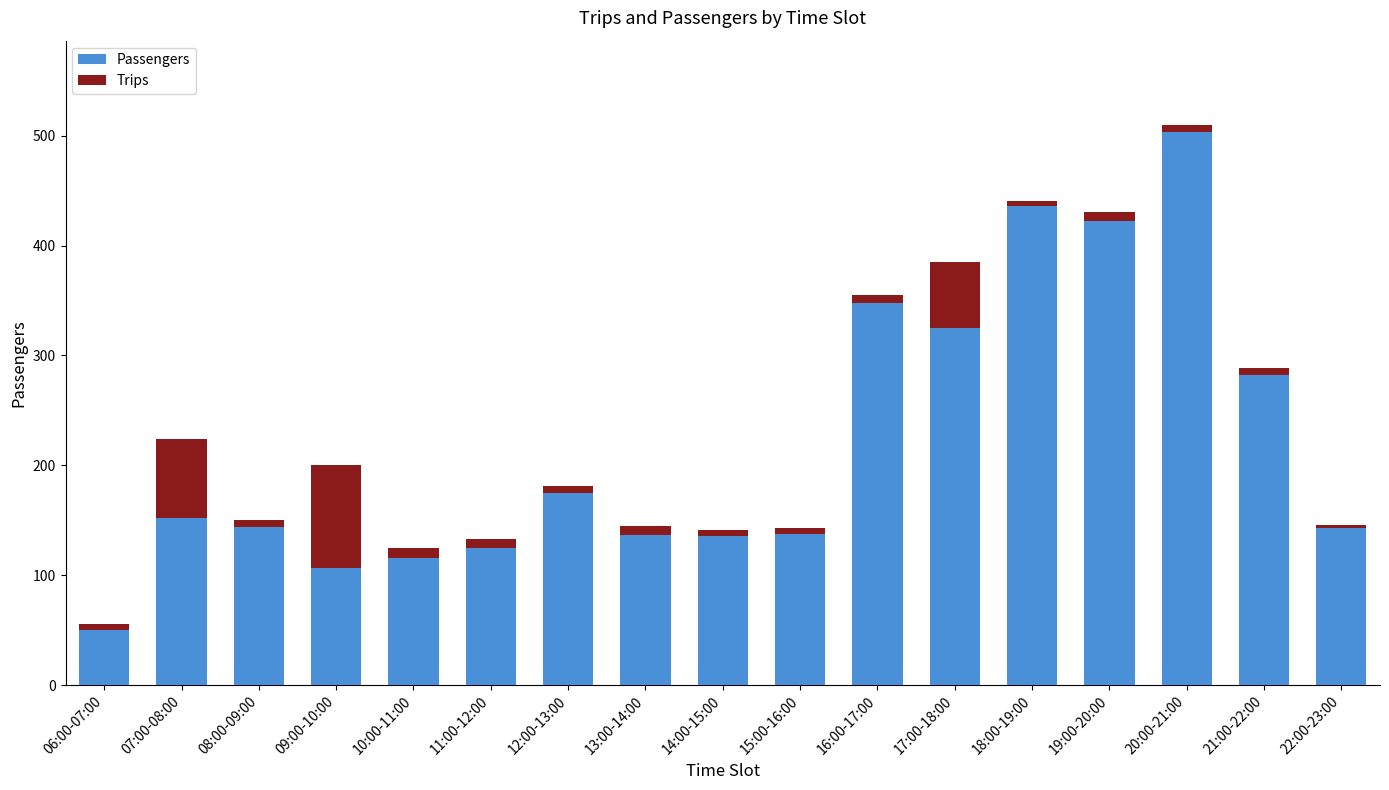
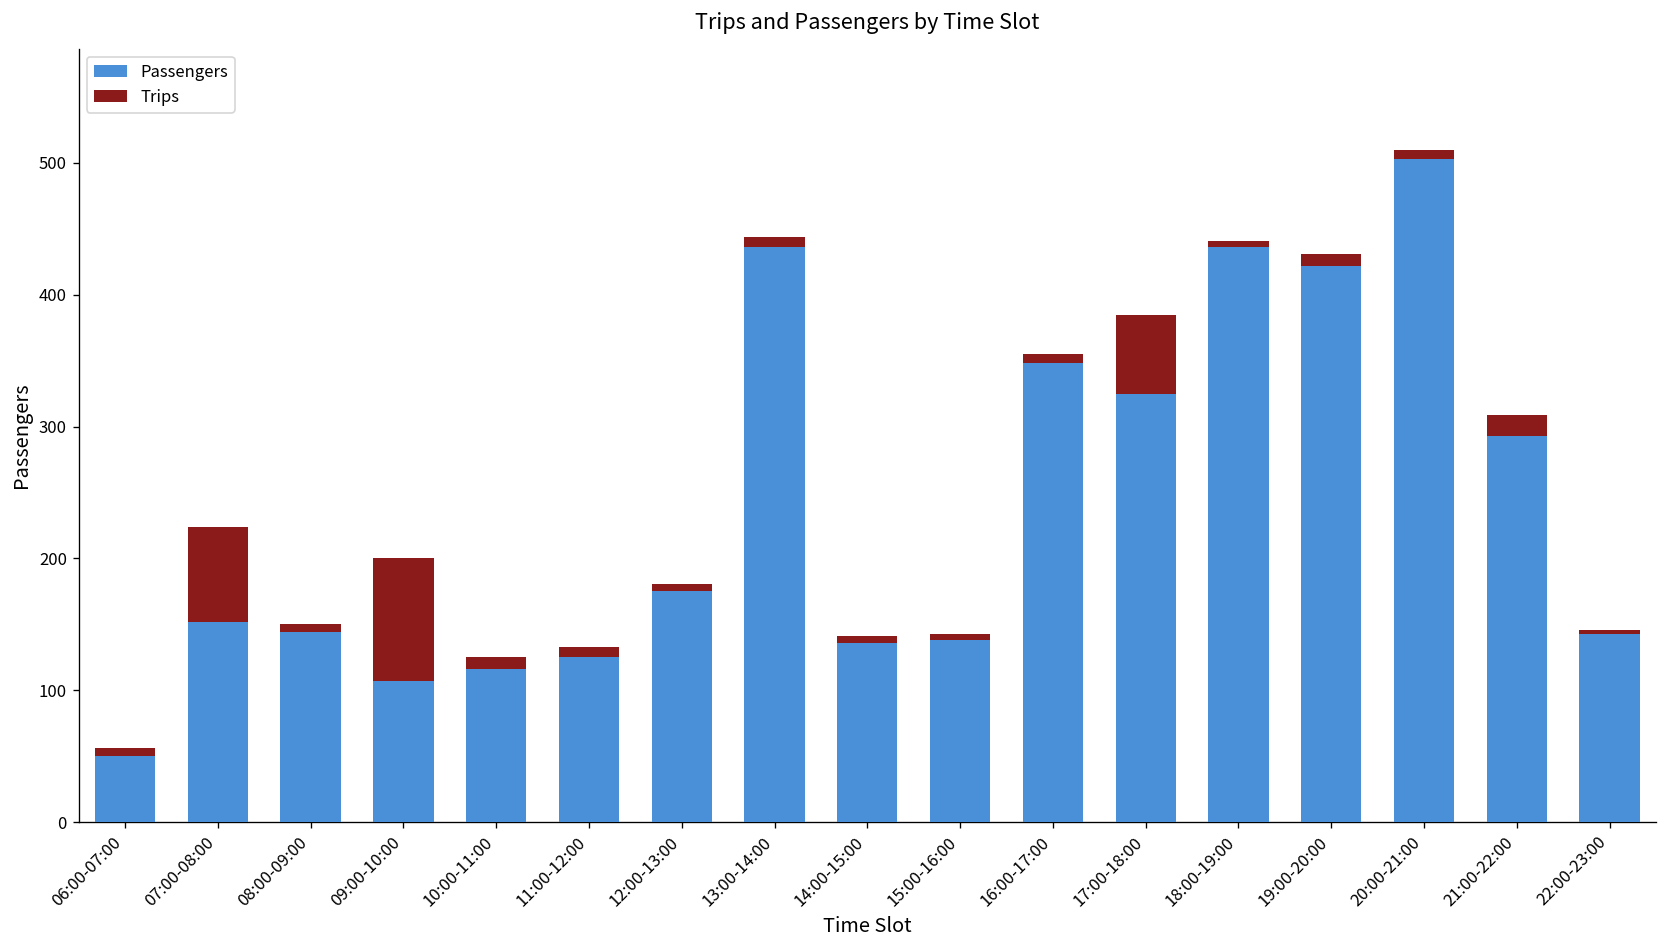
Passengers, 13:00-14:00: 137 -> 436
Passengers, 21:00-22:00: 282 -> 293
Trips, 21:00-22:00: 7 -> 16
